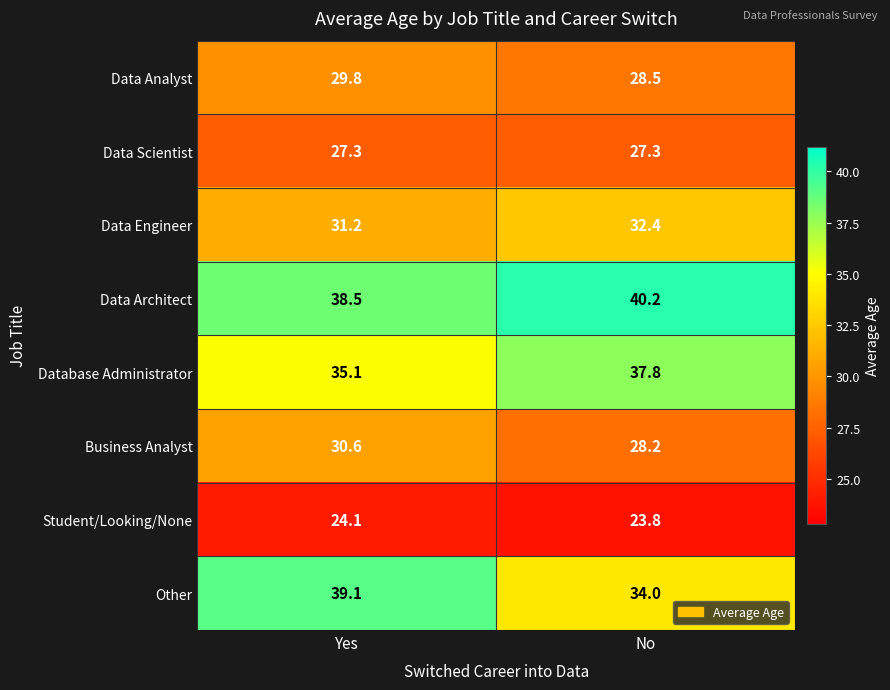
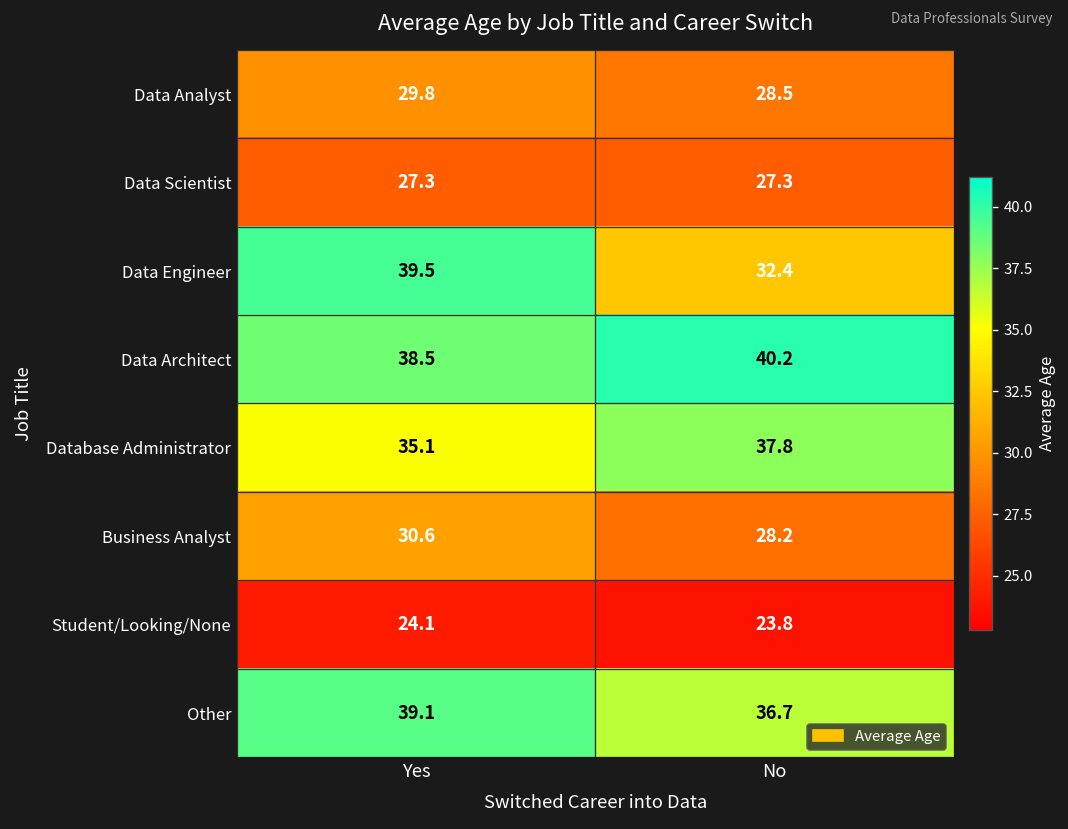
Data Engineer, Yes: 31.2 -> 39.5
Other, No: 34.0 -> 36.7
